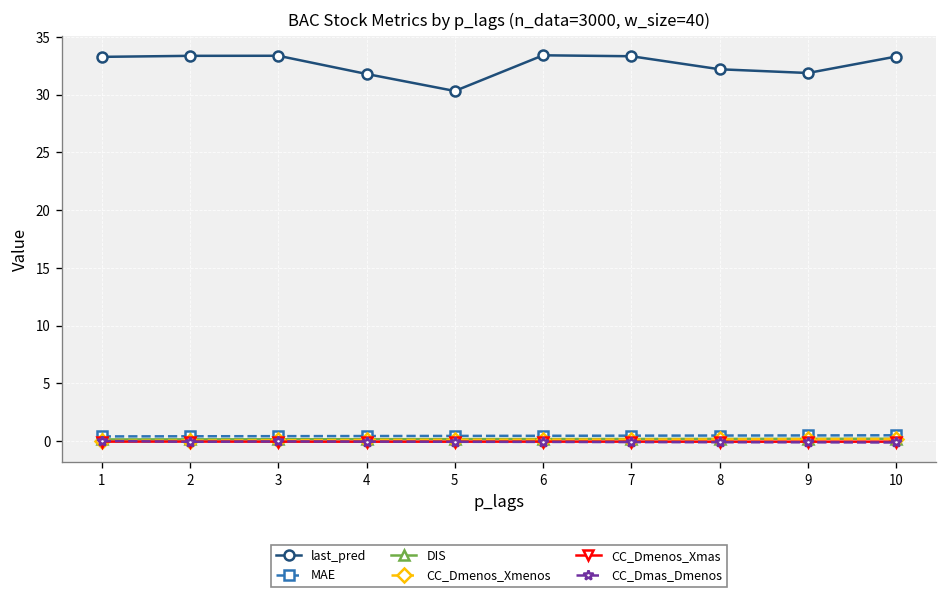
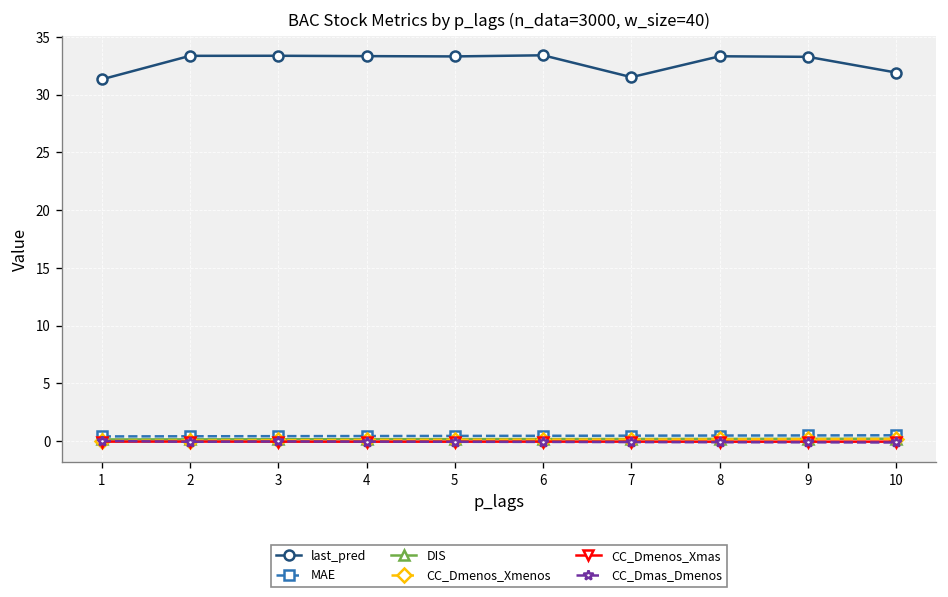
last_pred, 1: 33 -> 31
last_pred, 4: 32 -> 33
last_pred, 5: 30 -> 33
last_pred, 7: 33 -> 32
last_pred, 8: 32 -> 33
last_pred, 9: 32 -> 33
last_pred, 10: 33 -> 32
